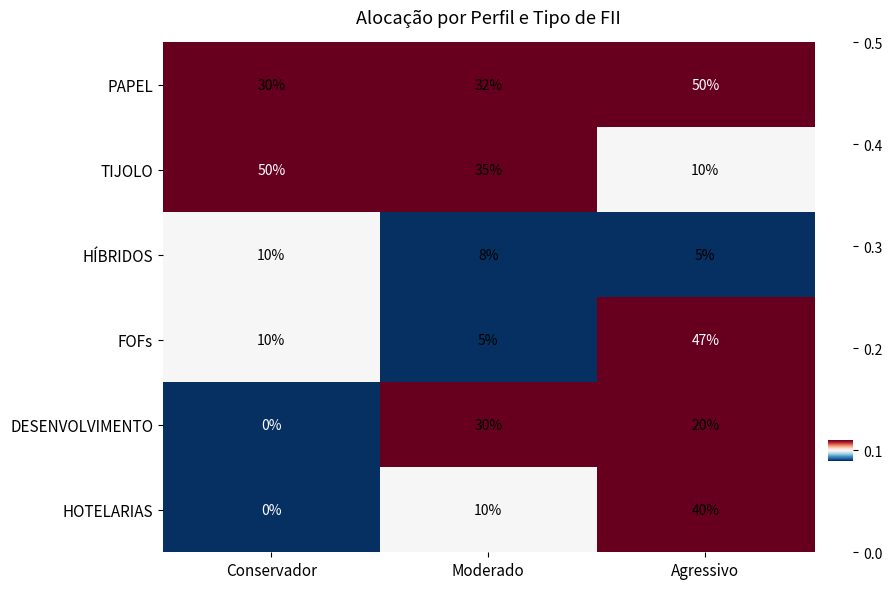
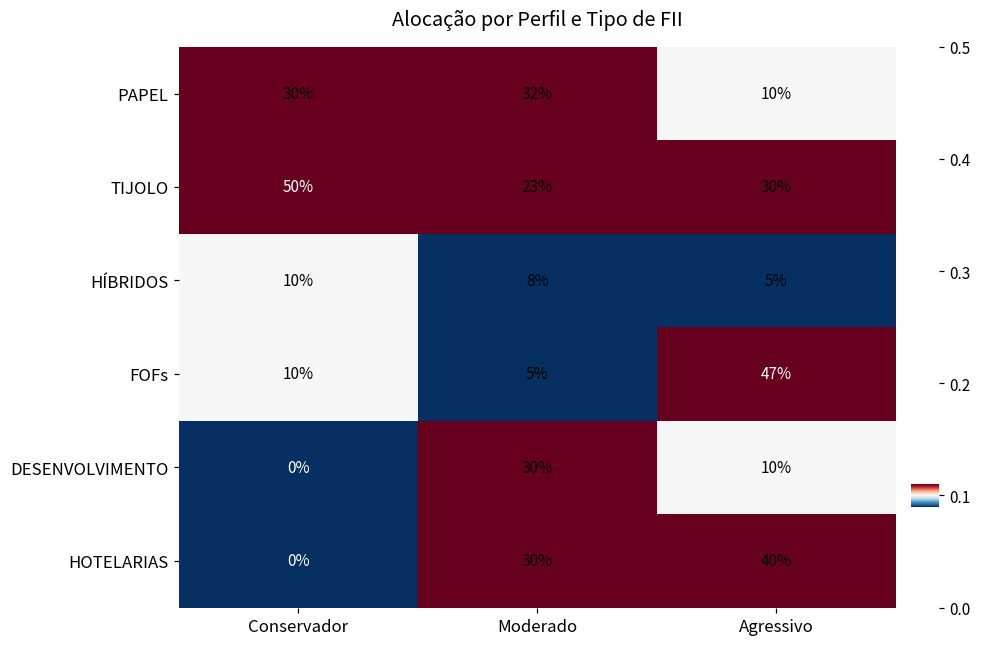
PAPEL, Agressivo: 50% -> 10%
TIJOLO, Moderado: 35% -> 23%
TIJOLO, Agressivo: 10% -> 30%
DESENVOLVIMENTO, Agressivo: 20% -> 10%
HOTELARIAS, Moderado: 10% -> 30%
